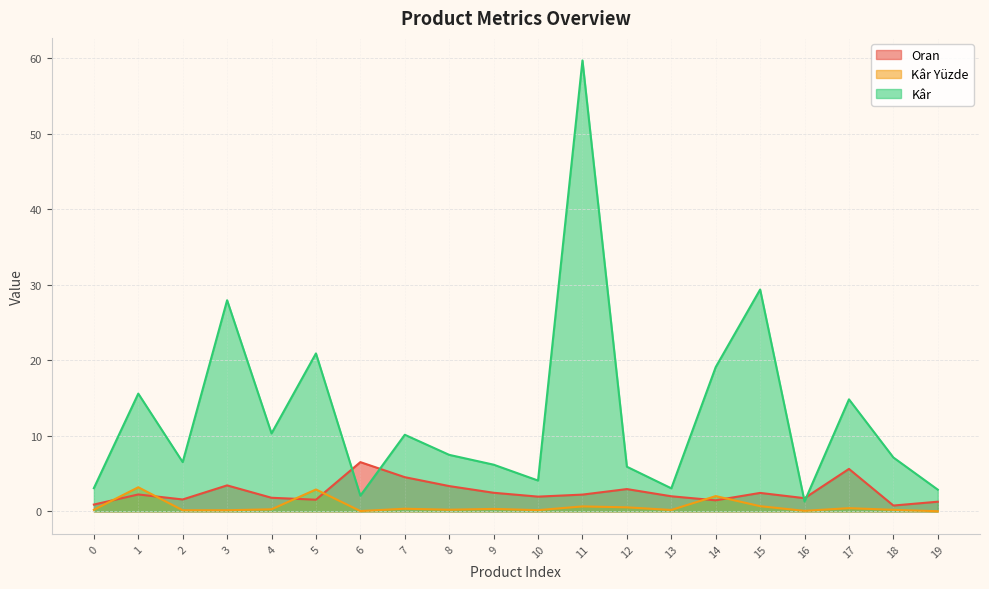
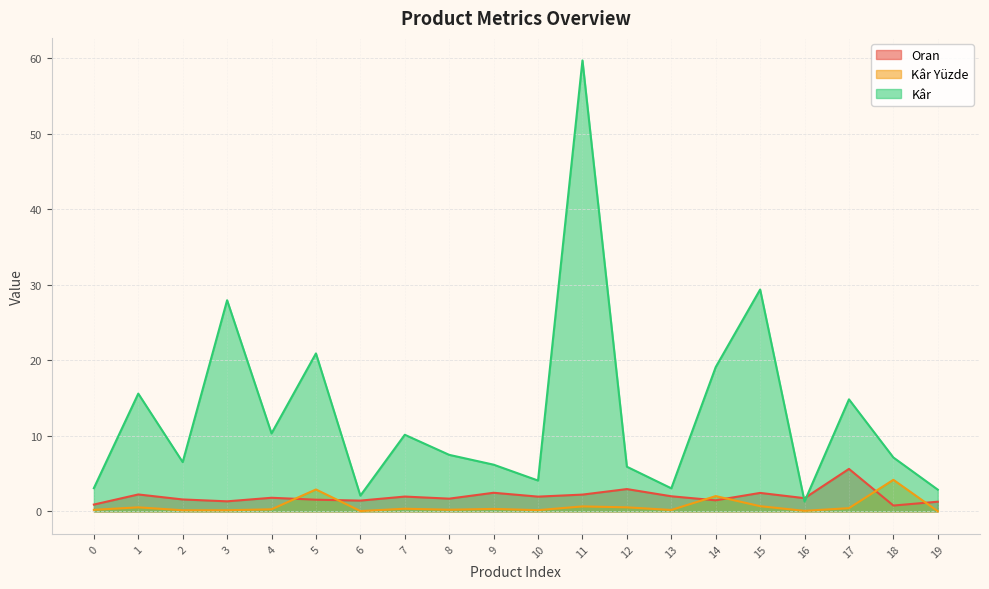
Kâr Yüzde, 1: 3 -> 1
Oran, 3: 3 -> 1
Oran, 6: 7 -> 1
Oran, 7: 5 -> 2
Oran, 8: 3 -> 2
Kâr Yüzde, 18: 0 -> 4
